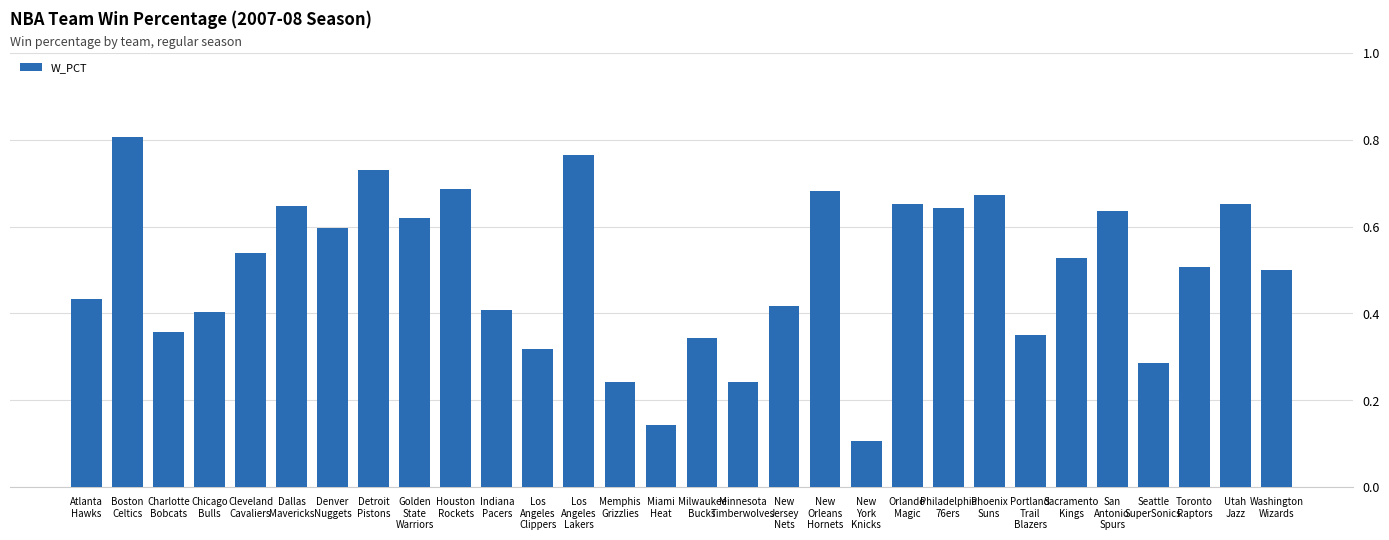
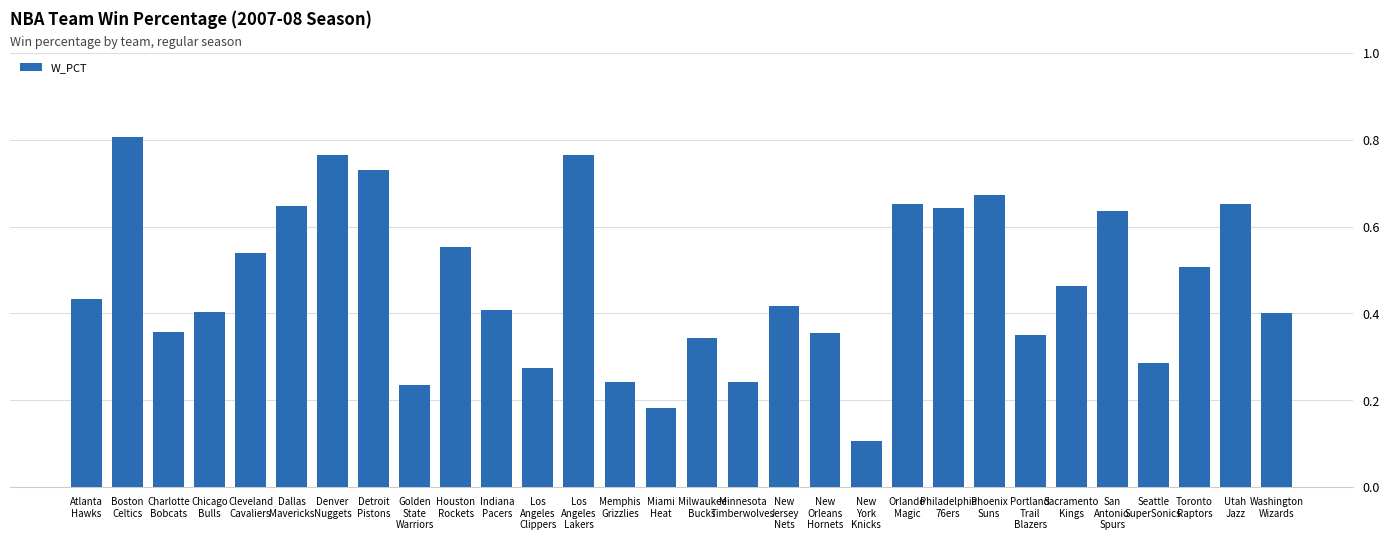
Denver Nuggets: 0.60 -> 0.77
Golden State Warriors: 0.62 -> 0.24
Houston Rockets: 0.69 -> 0.55
Los Angeles Clippers: 0.32 -> 0.27
Miami Heat: 0.14 -> 0.18
New Orleans Hornets: 0.68 -> 0.35
Sacramento Kings: 0.53 -> 0.46
Washington Wizards: 0.5 -> 0.4
